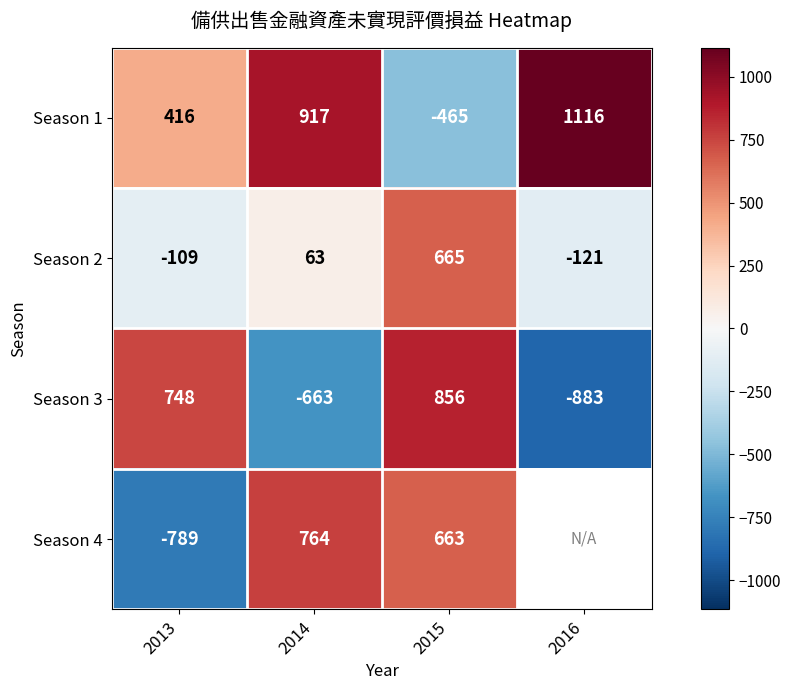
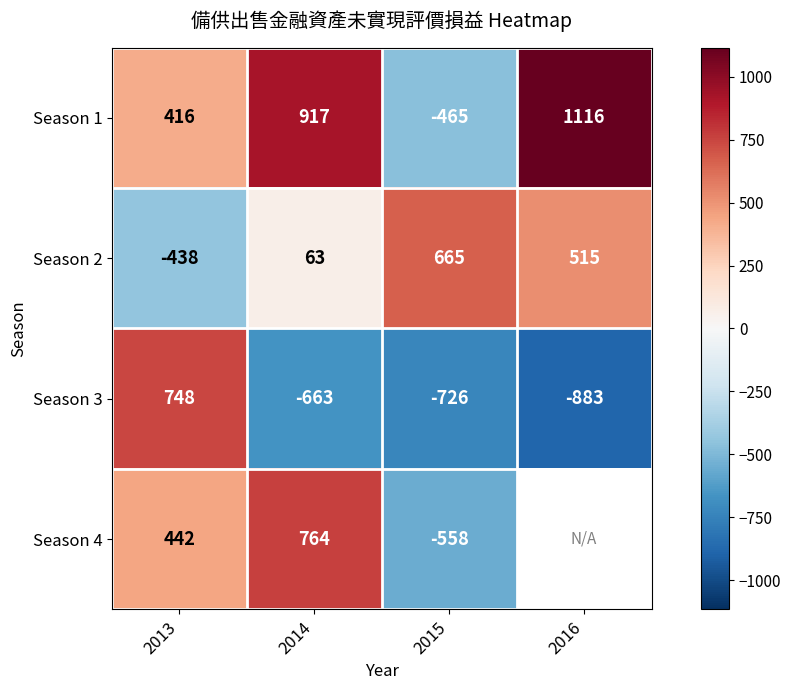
Season 2, 2013: -109 -> -438
Season 2, 2016: -121 -> 515
Season 3, 2015: 856 -> -726
Season 4, 2013: -789 -> 442
Season 4, 2015: 663 -> -558
